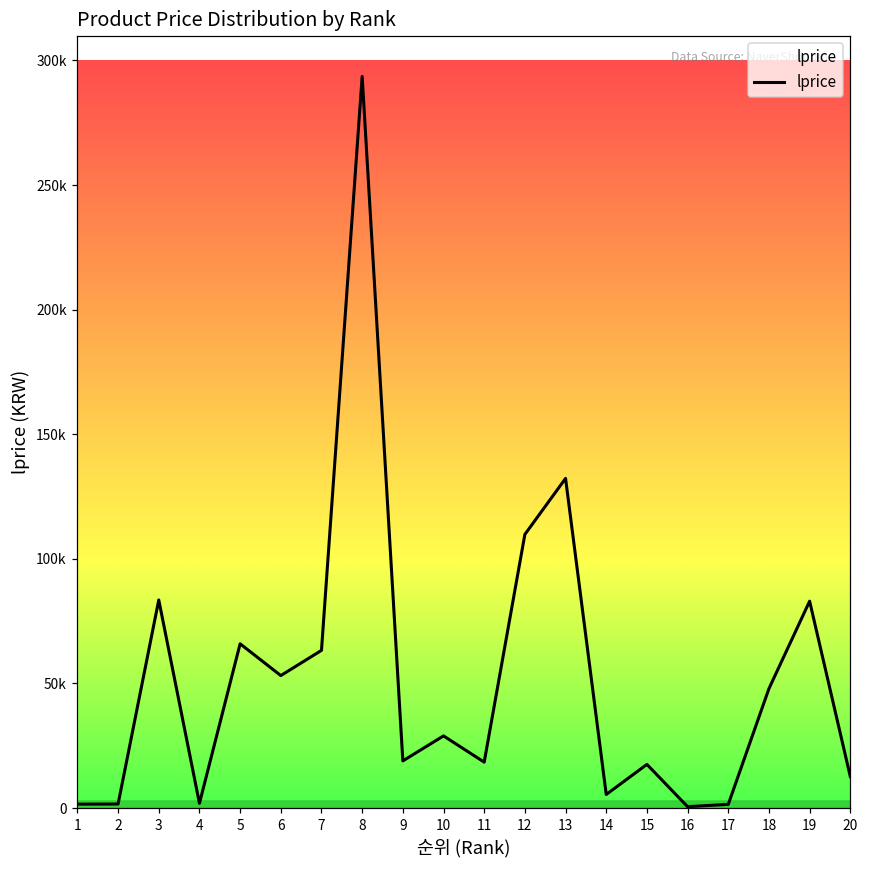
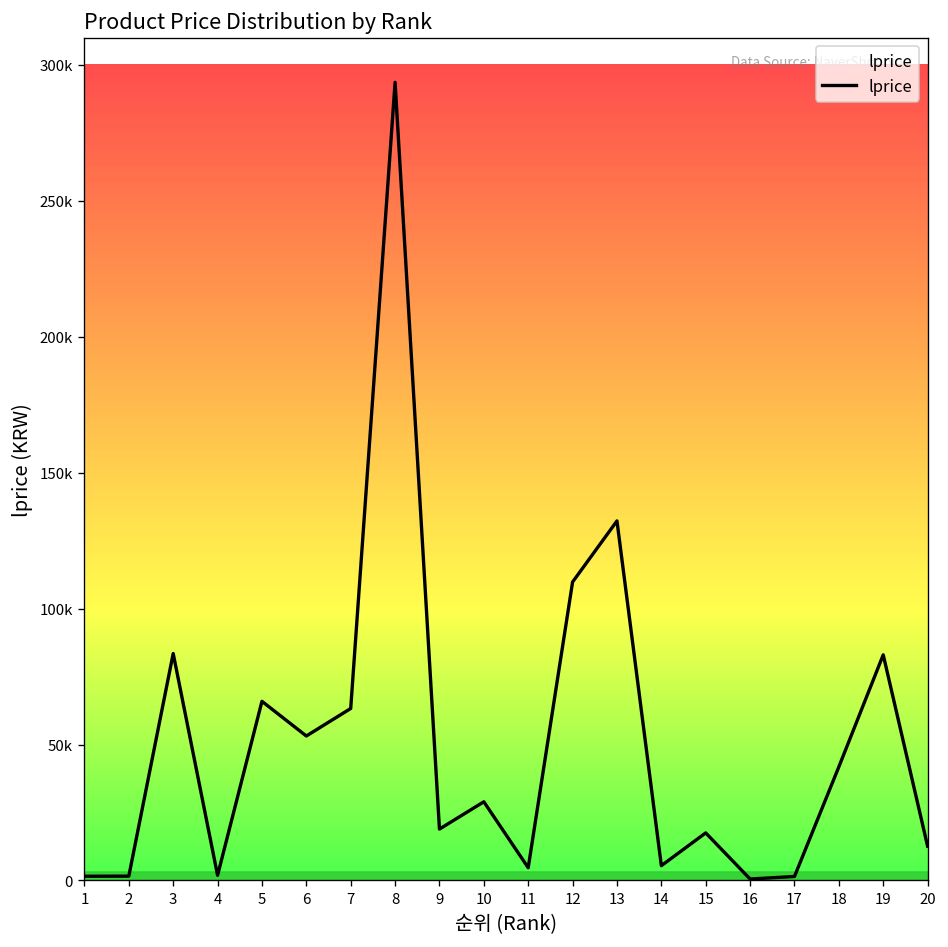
11: 18000 -> 5000
18: 48000 -> 42000
